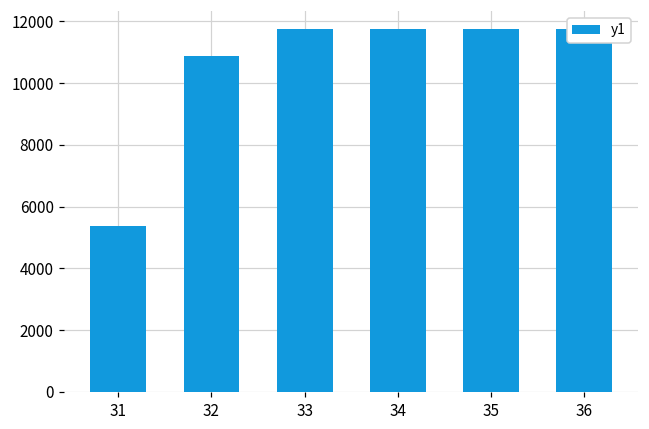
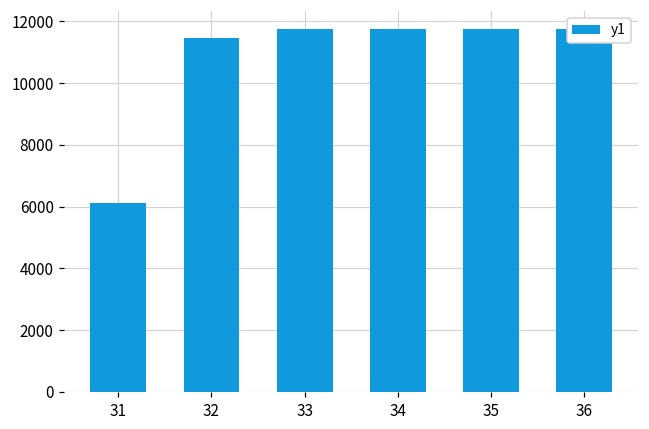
31: 5400 -> 6100
32: 10900 -> 11400
